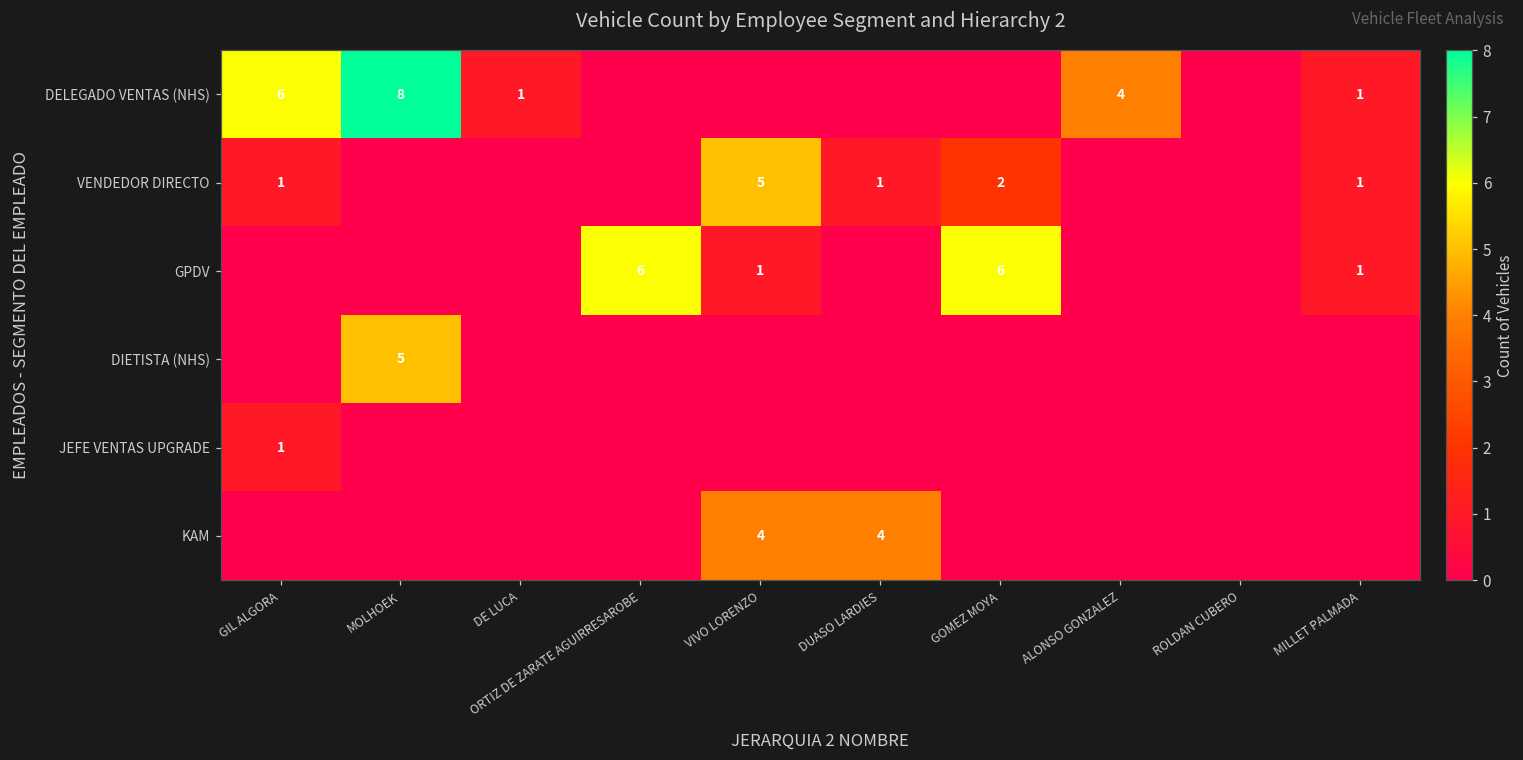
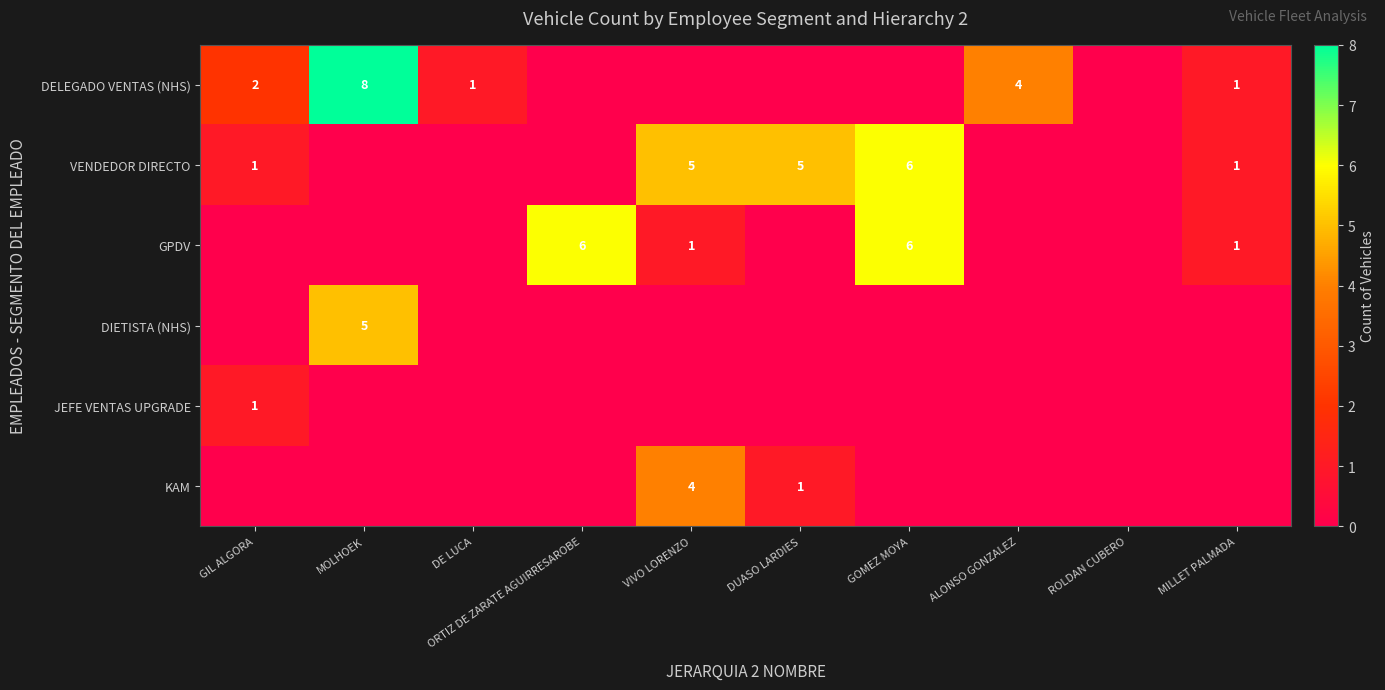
DELEGADO VENTAS (NHS), GIL ALGORA: 6 -> 2
VENDEDOR DIRECTO, DUASO LARDIES: 1 -> 5
VENDEDOR DIRECTO, GOMEZ MOYA: 2 -> 6
KAM, DUASO LARDIES: 4 -> 1
